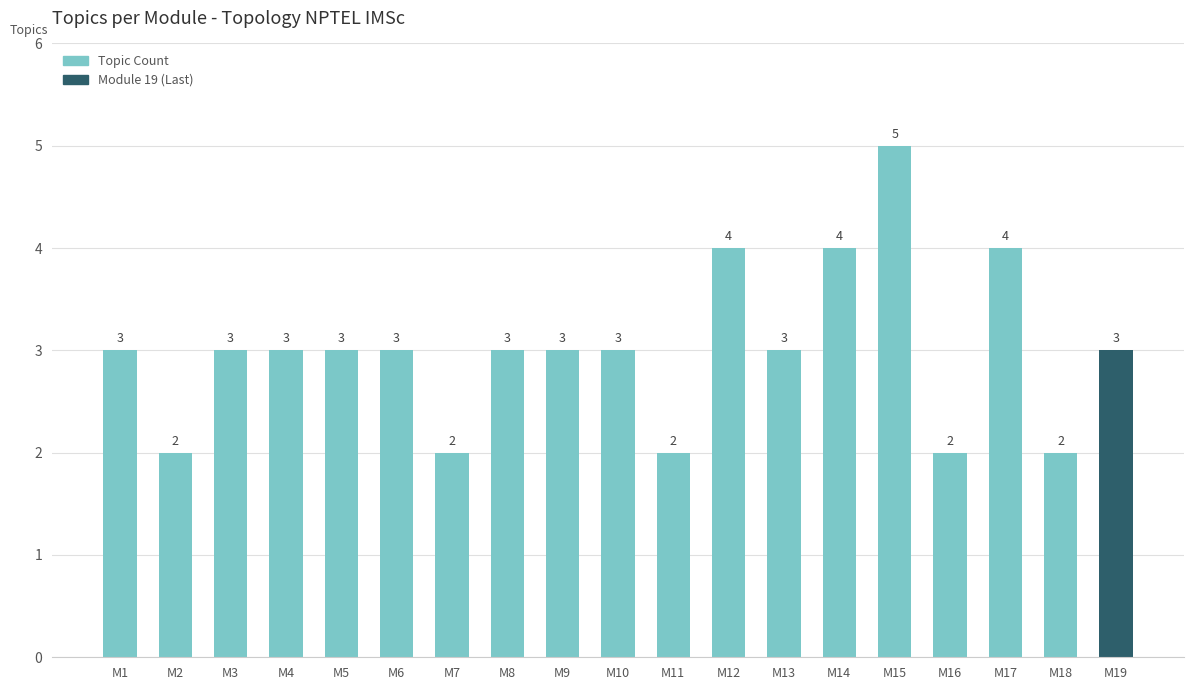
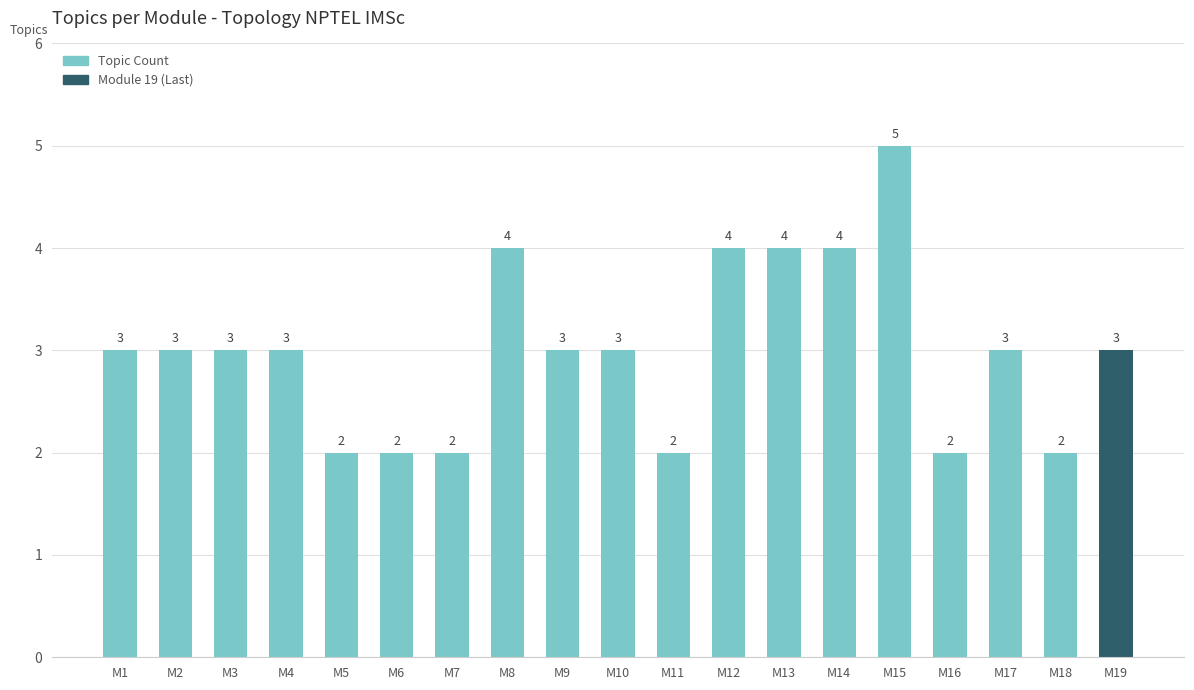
M2: 2 -> 3
M5: 3 -> 2
M6: 3 -> 2
M8: 3 -> 4
M13: 3 -> 4
M17: 4 -> 3
